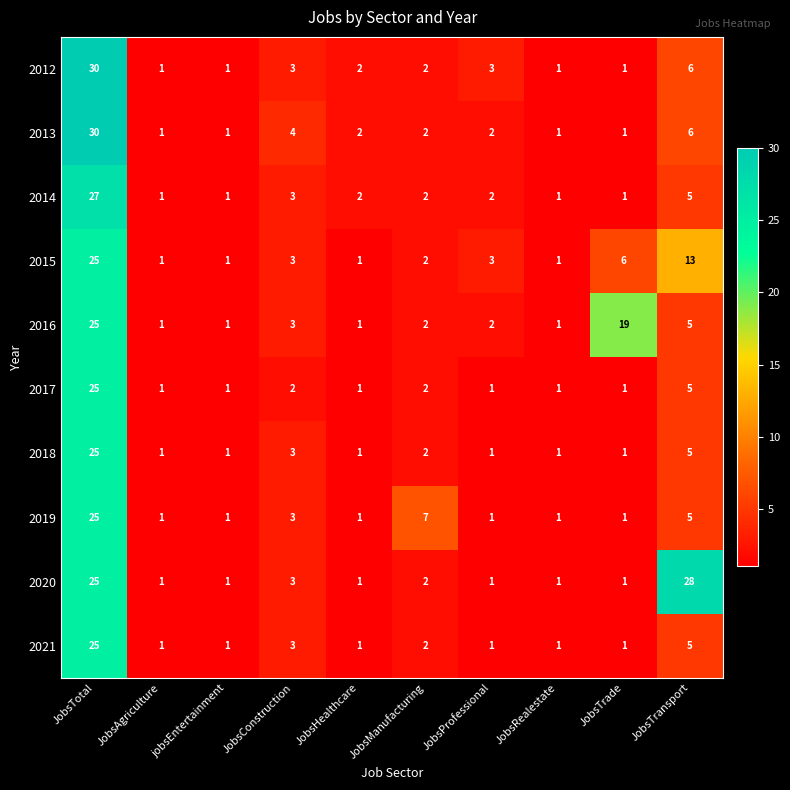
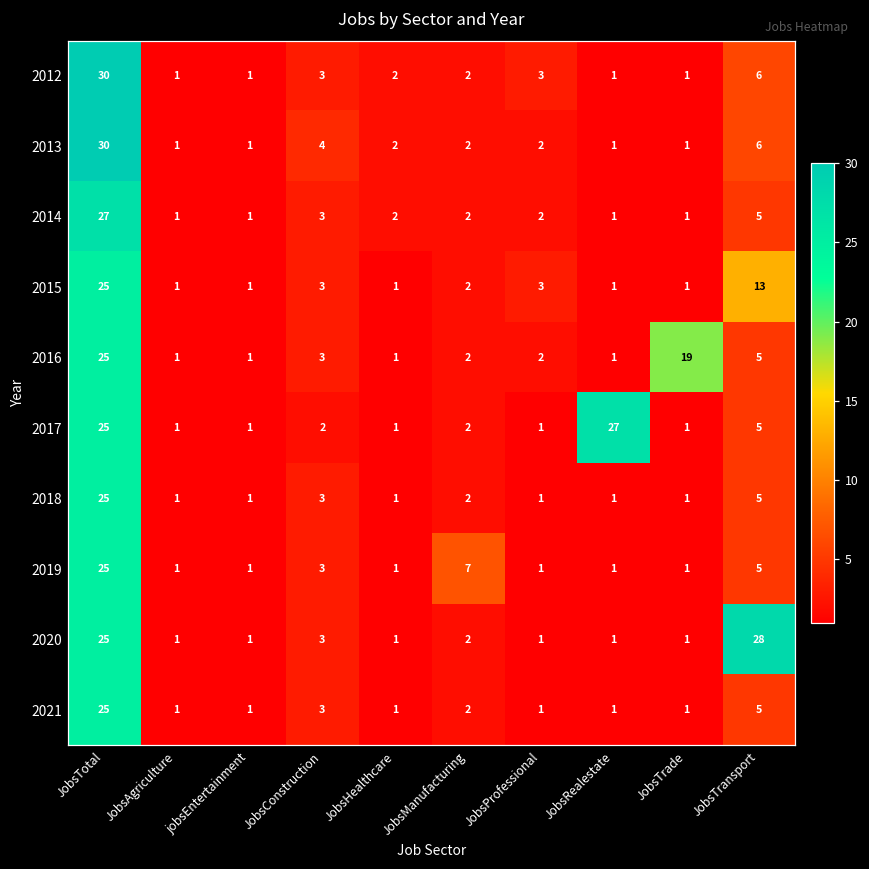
2015, JobsTrade: 6 -> 1
2017, JobsRealestate: 1 -> 27
